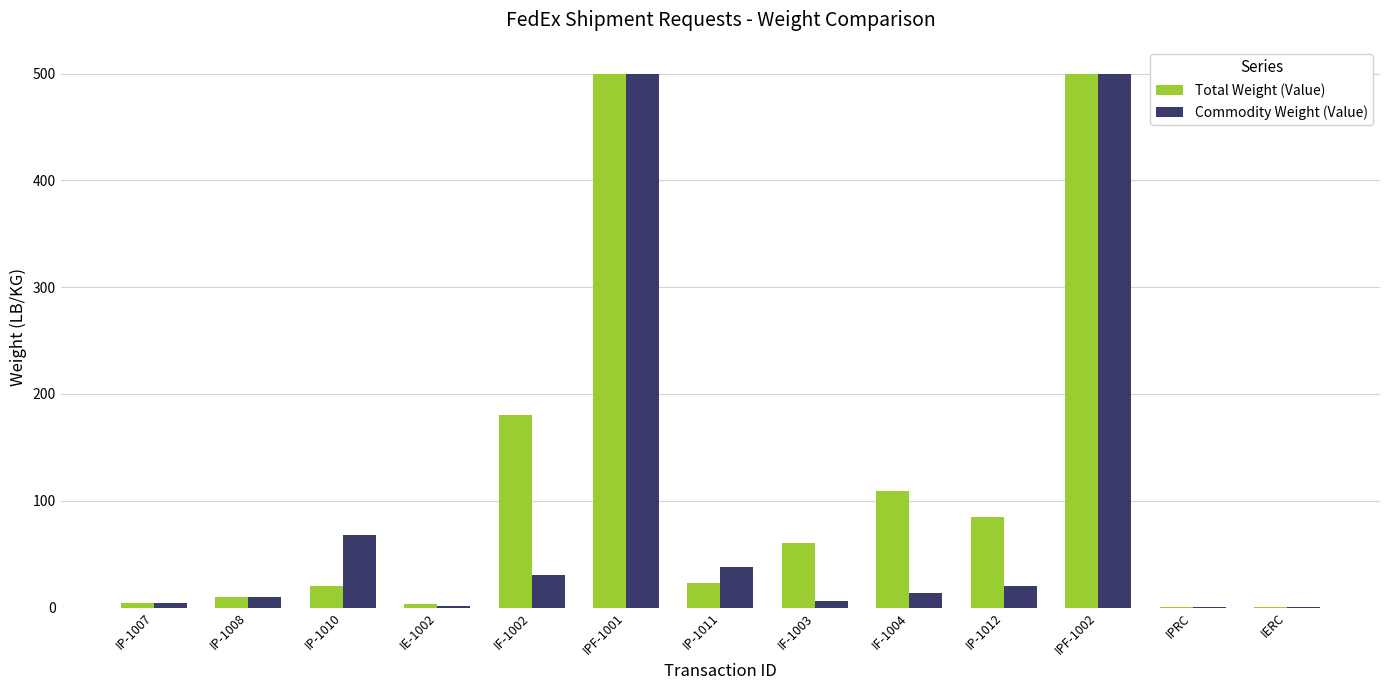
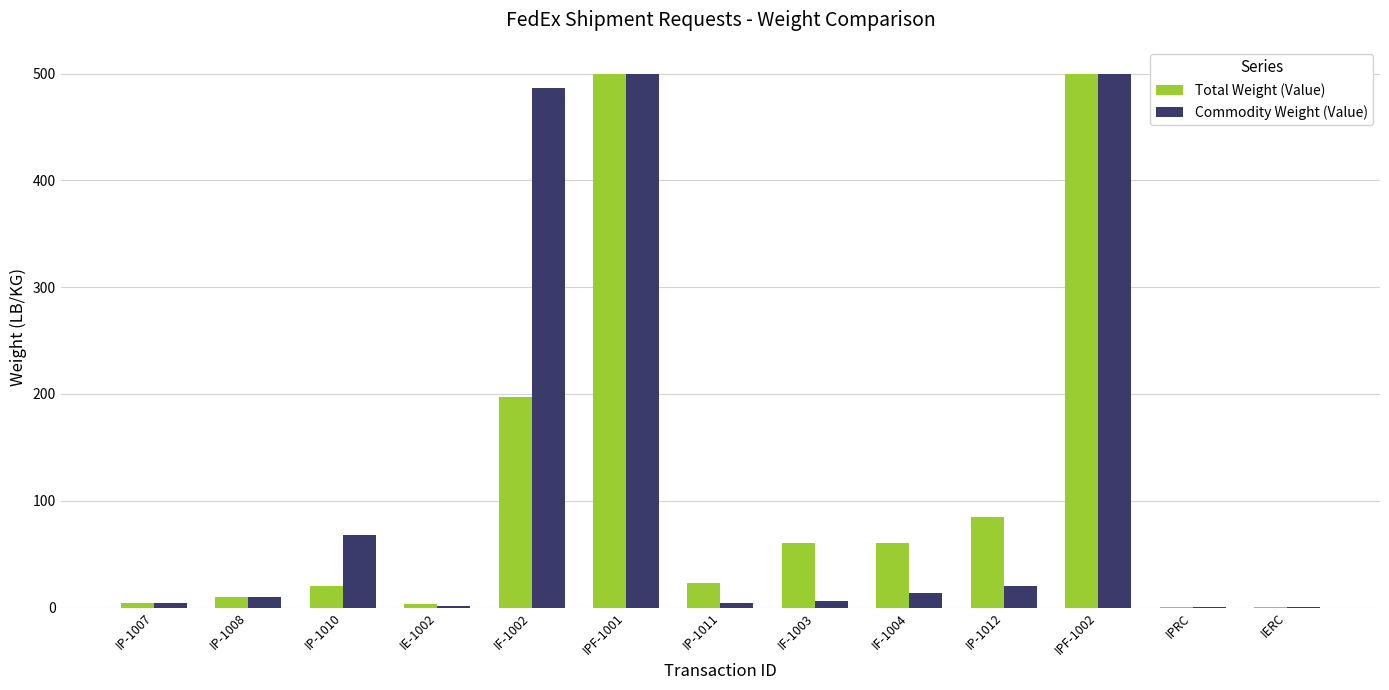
Total Weight (Value), IF-1002: 180 -> 197
Commodity Weight (Value), IF-1002: 30 -> 486
Commodity Weight (Value), IP-1011: 38 -> 4
Total Weight (Value), IF-1004: 109 -> 60
